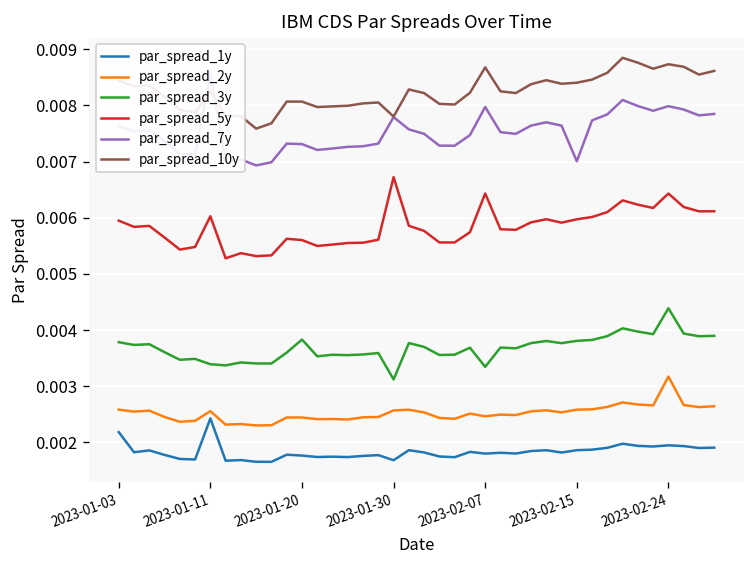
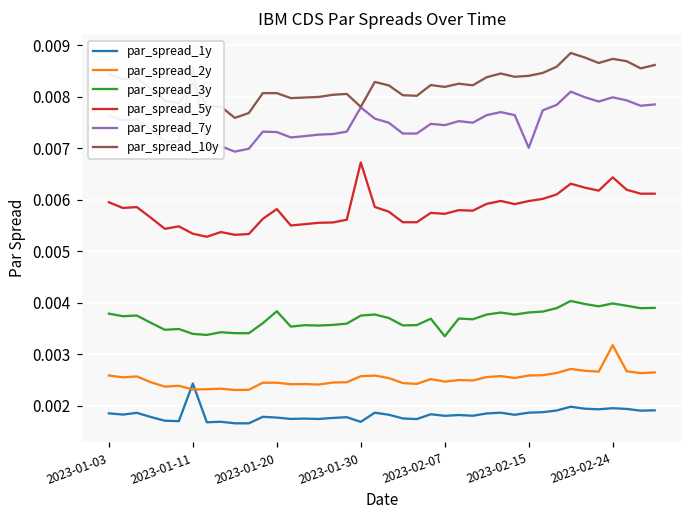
par_spread_1y, 2023-01-03: 0.0022 -> 0.0018
par_spread_2y, 2023-01-11: 0.0026 -> 0.0023
par_spread_5y, 2023-01-11: 0.0060 -> 0.0053
par_spread_5y, 2023-01-20: 0.0056 -> 0.0058
par_spread_3y, 2023-01-30: 0.0031 -> 0.0037
par_spread_5y, 2023-02-07: 0.0064 -> 0.0057
par_spread_7y, 2023-02-07: 0.0080 -> 0.0074
par_spread_10y, 2023-02-07: 0.0087 -> 0.0082
par_spread_3y, 2023-02-24: 0.0044 -> 0.0040
